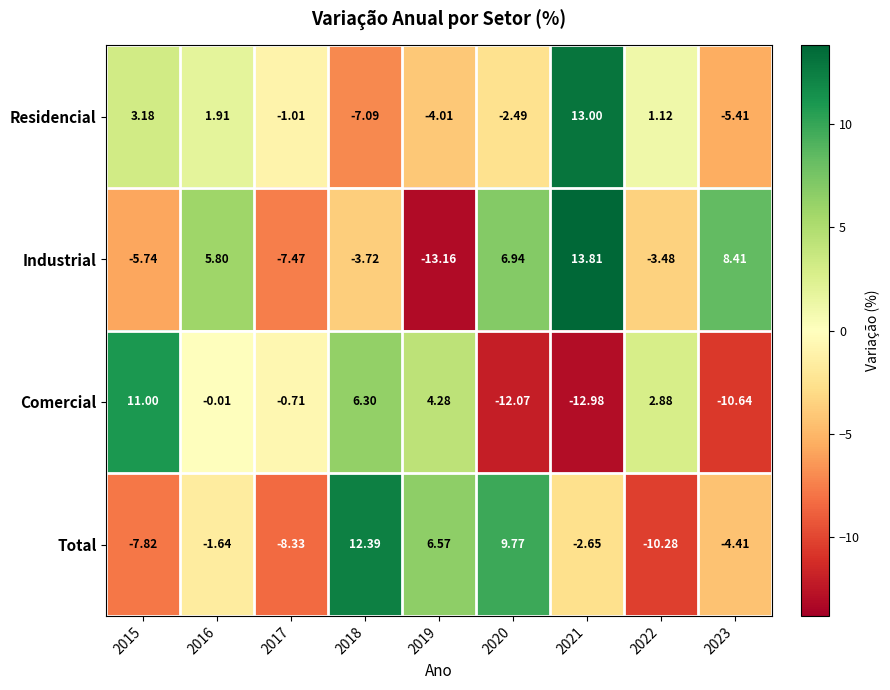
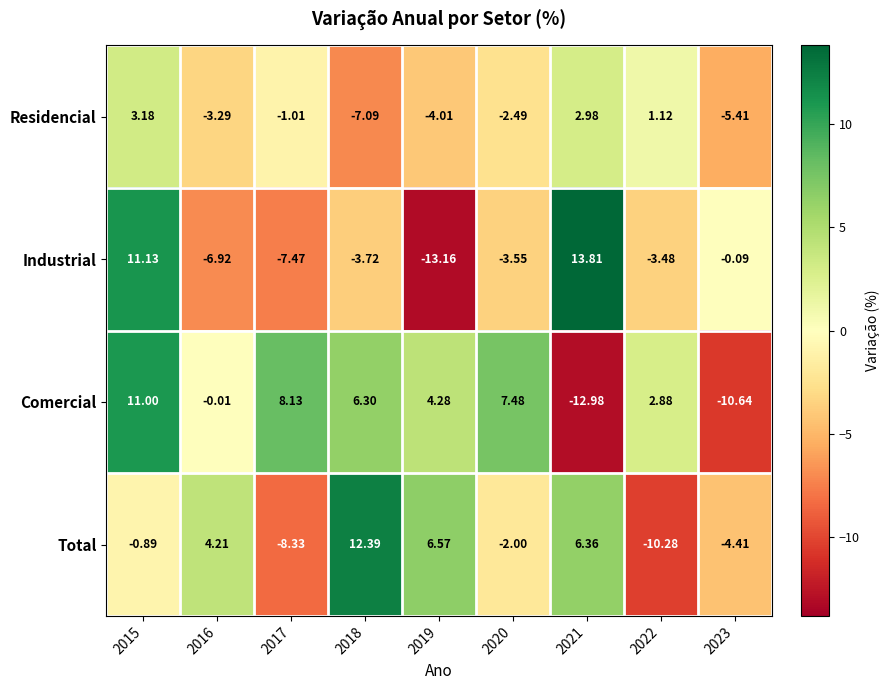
Residencial, 2016: 1.91 -> -3.29
Residencial, 2021: 13.00 -> 2.98
Industrial, 2015: -5.74 -> 11.13
Industrial, 2016: 5.80 -> -6.92
Industrial, 2020: 6.94 -> -3.55
Industrial, 2023: 8.41 -> -0.09
Comercial, 2017: -0.71 -> 8.13
Comercial, 2020: -12.07 -> 7.48
Total, 2015: -7.82 -> -0.89
Total, 2016: -1.64 -> 4.21
Total, 2020: 9.77 -> -2.00
Total, 2021: -2.65 -> 6.36
